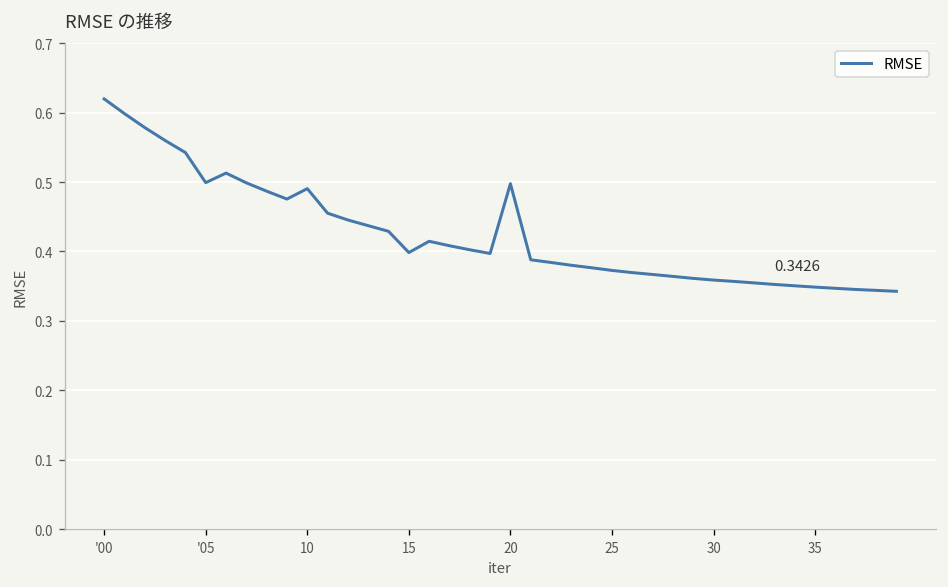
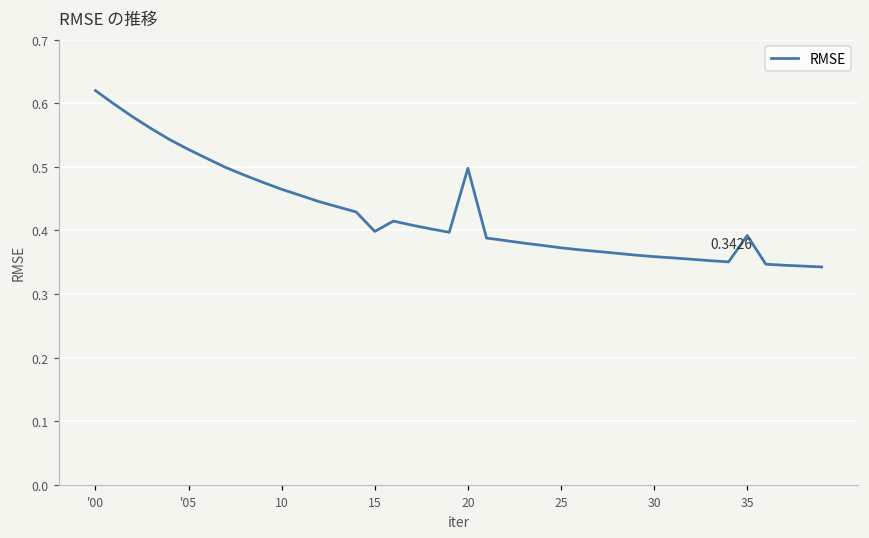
'05: 0.50 -> 0.53
10: 0.49 -> 0.46
35: 0.35 -> 0.39
